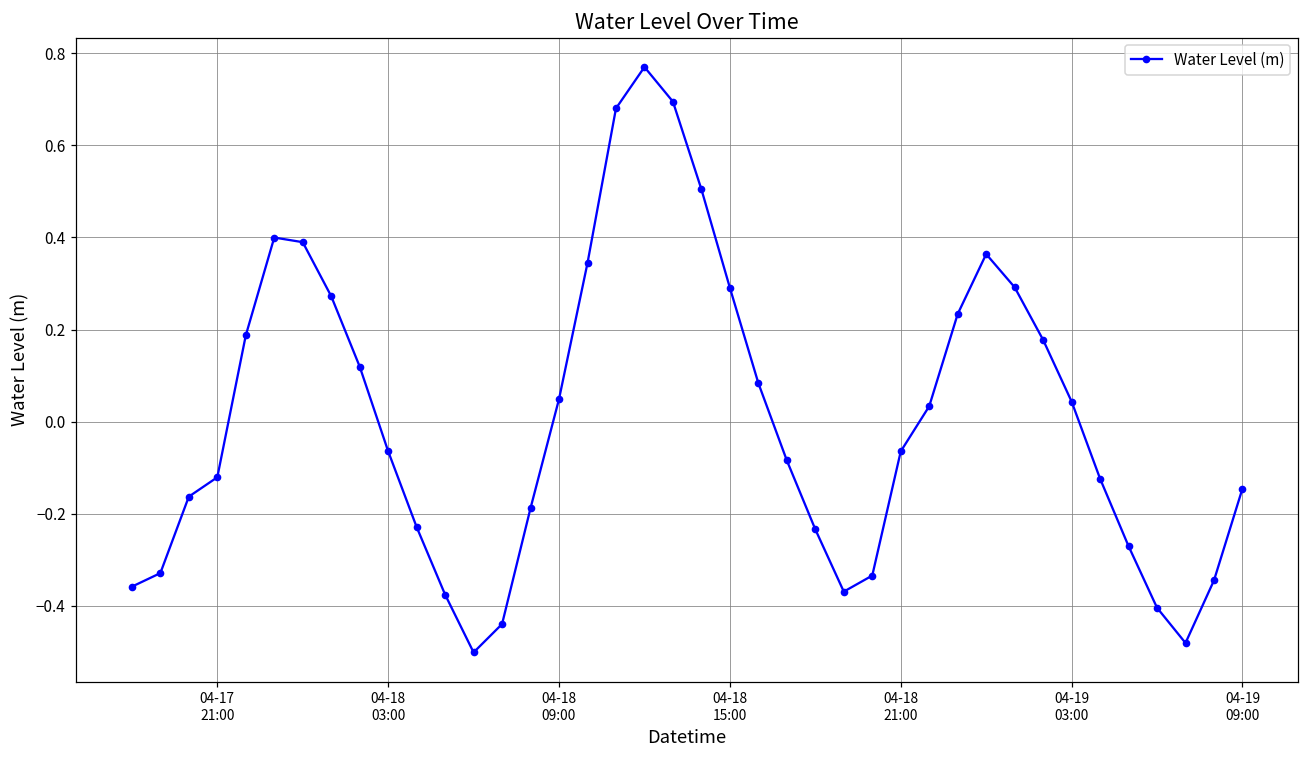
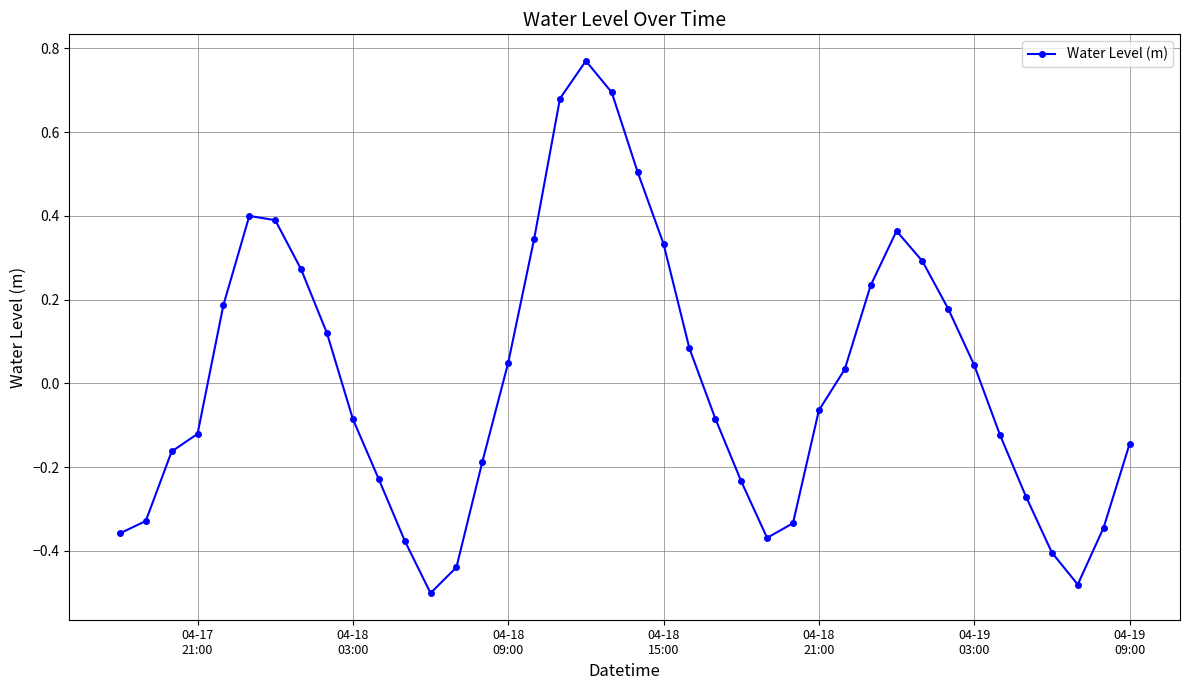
04-18 03:00: -0.06 -> -0.09
04-18 15:00: 0.29 -> 0.33
